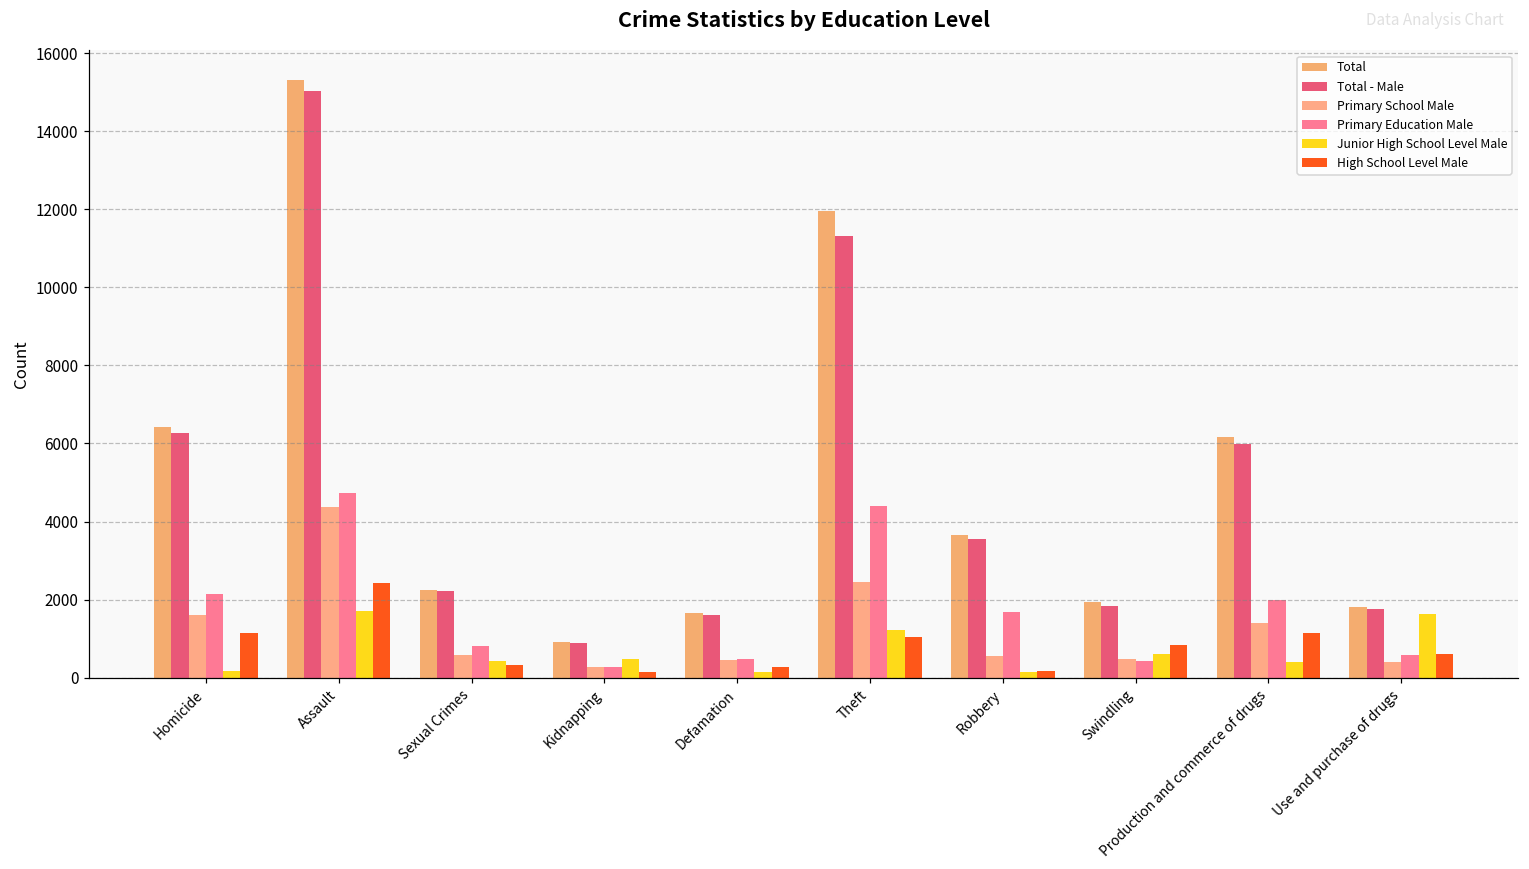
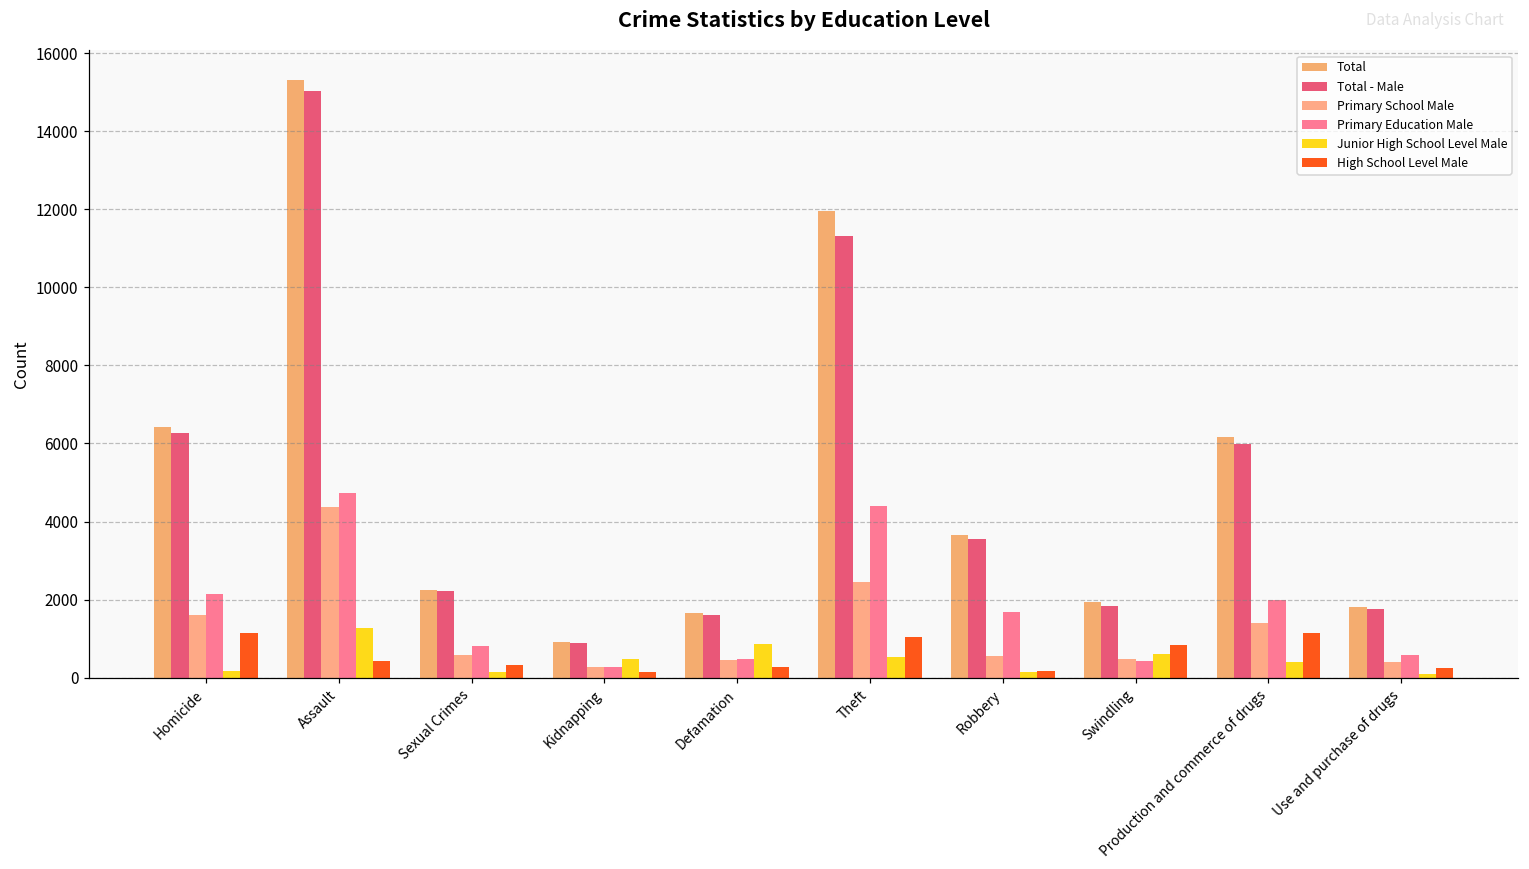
Junior High School Level Male, Assault: 1700 -> 1300
High School Level Male, Assault: 2400 -> 400
Junior High School Level Male, Sexual Crimes: 400 -> 100
Junior High School Level Male, Defamation: 200 -> 900
Junior High School Level Male, Theft: 1200 -> 500
Junior High School Level Male, Use and purchase of drugs: 1600 -> 100
High School Level Male, Use and purchase of drugs: 600 -> 300
